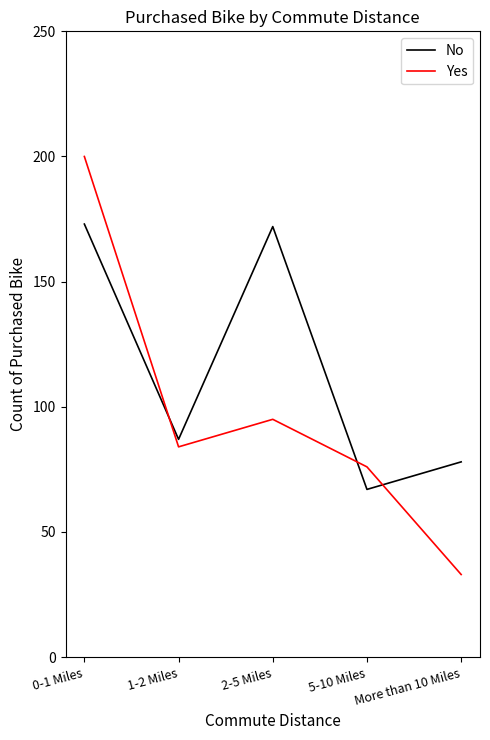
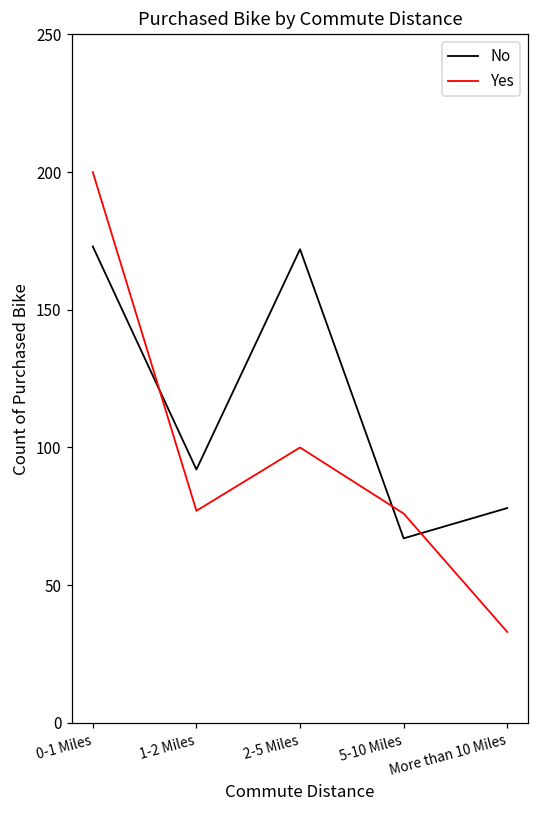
No, 1-2 Miles: 87 -> 92
Yes, 1-2 Miles: 84 -> 77
Yes, 2-5 Miles: 95 -> 100
